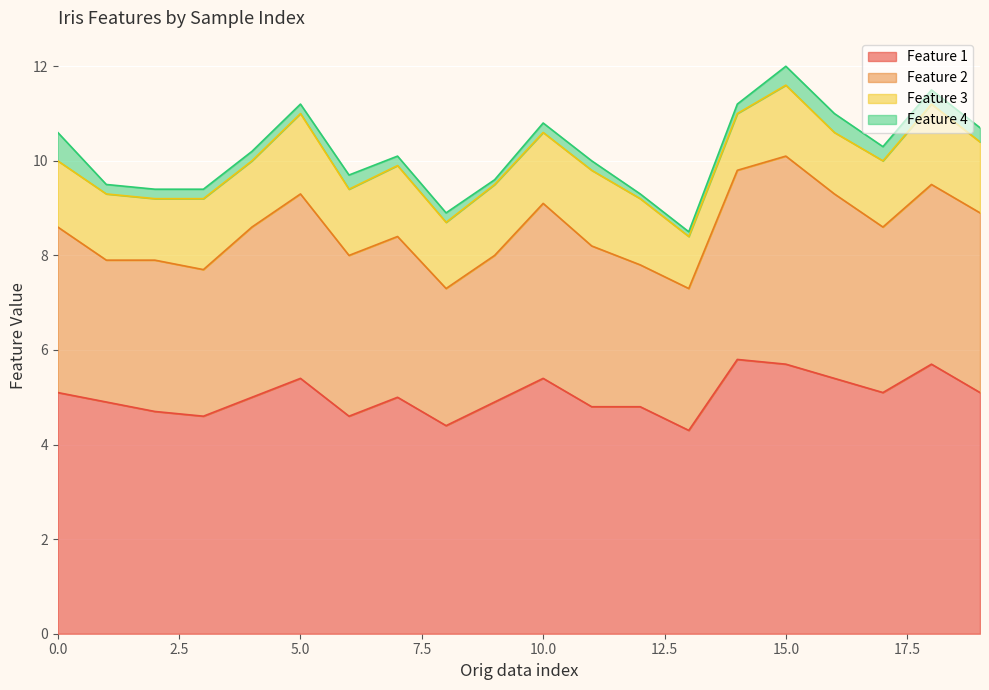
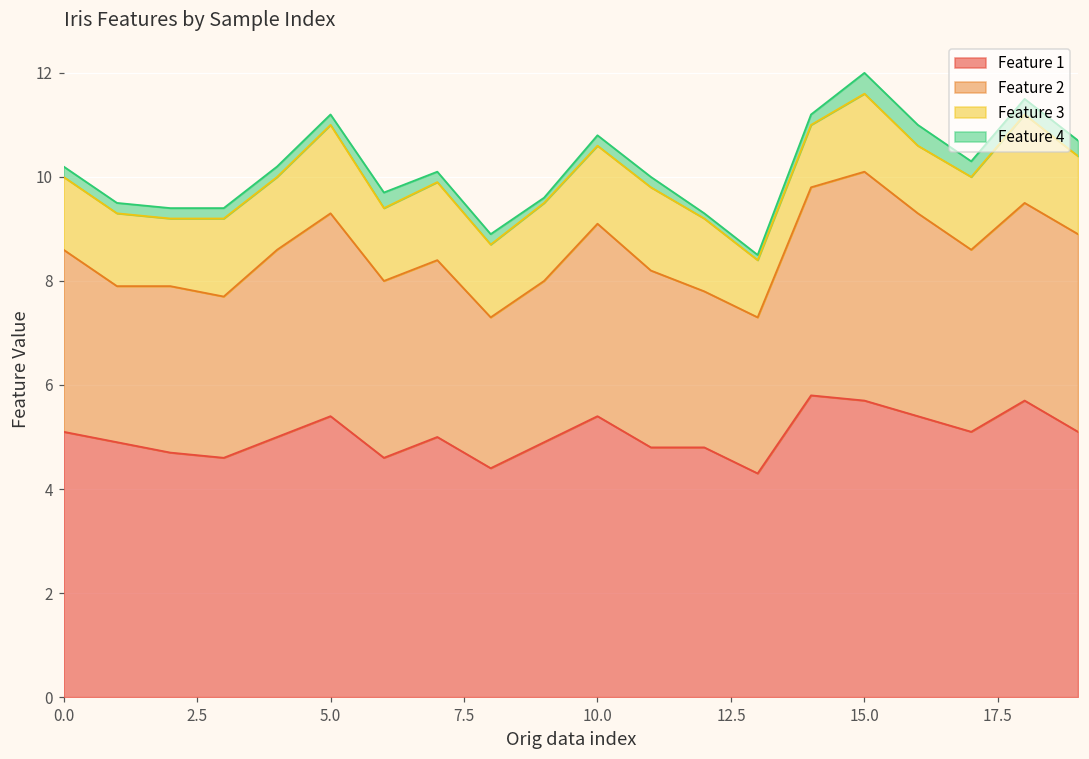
Feature 4, 0.0: 0.6 -> 0.2
